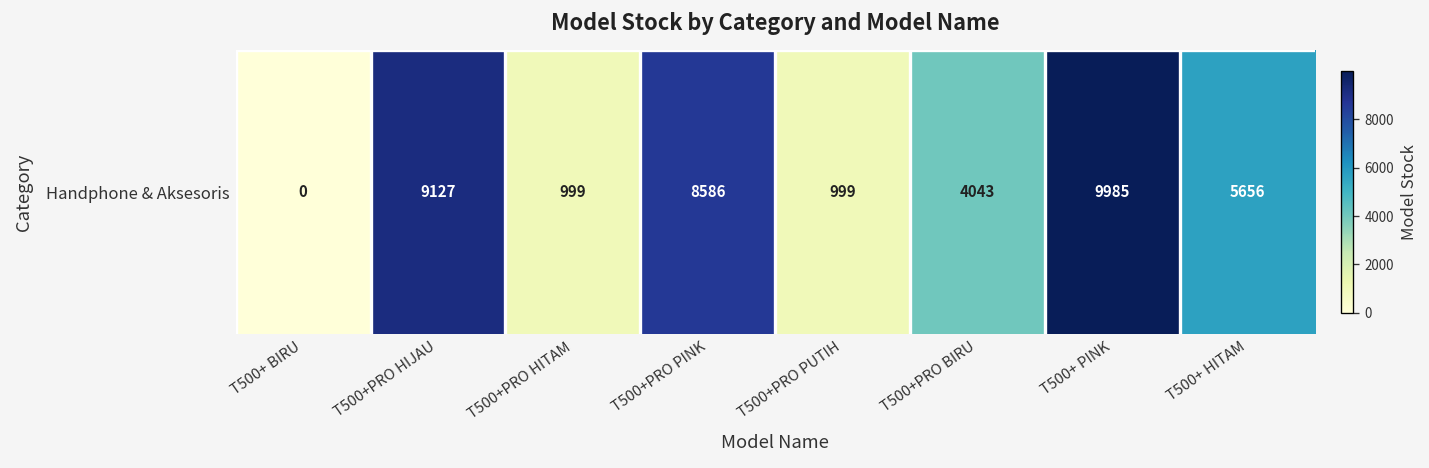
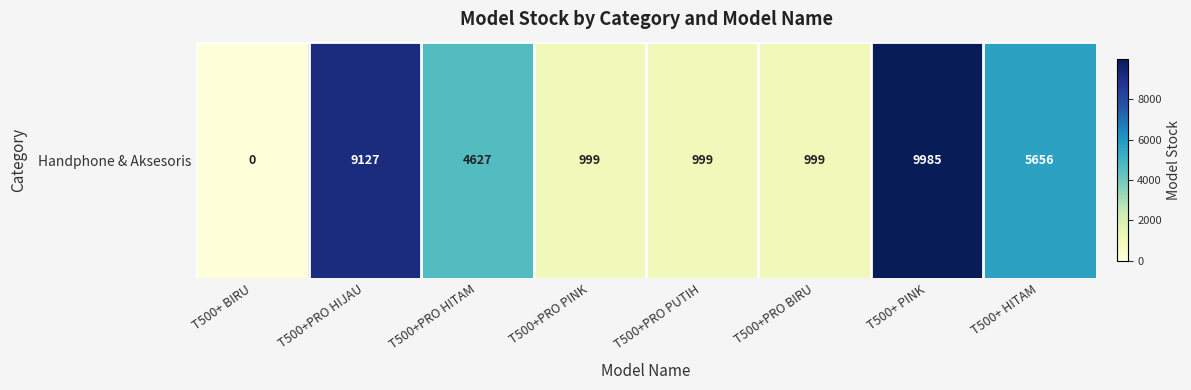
Handphone & Aksesoris, T500+PRO HITAM: 999 -> 4627
Handphone & Aksesoris, T500+PRO PINK: 8586 -> 999
Handphone & Aksesoris, T500+PRO BIRU: 4043 -> 999
